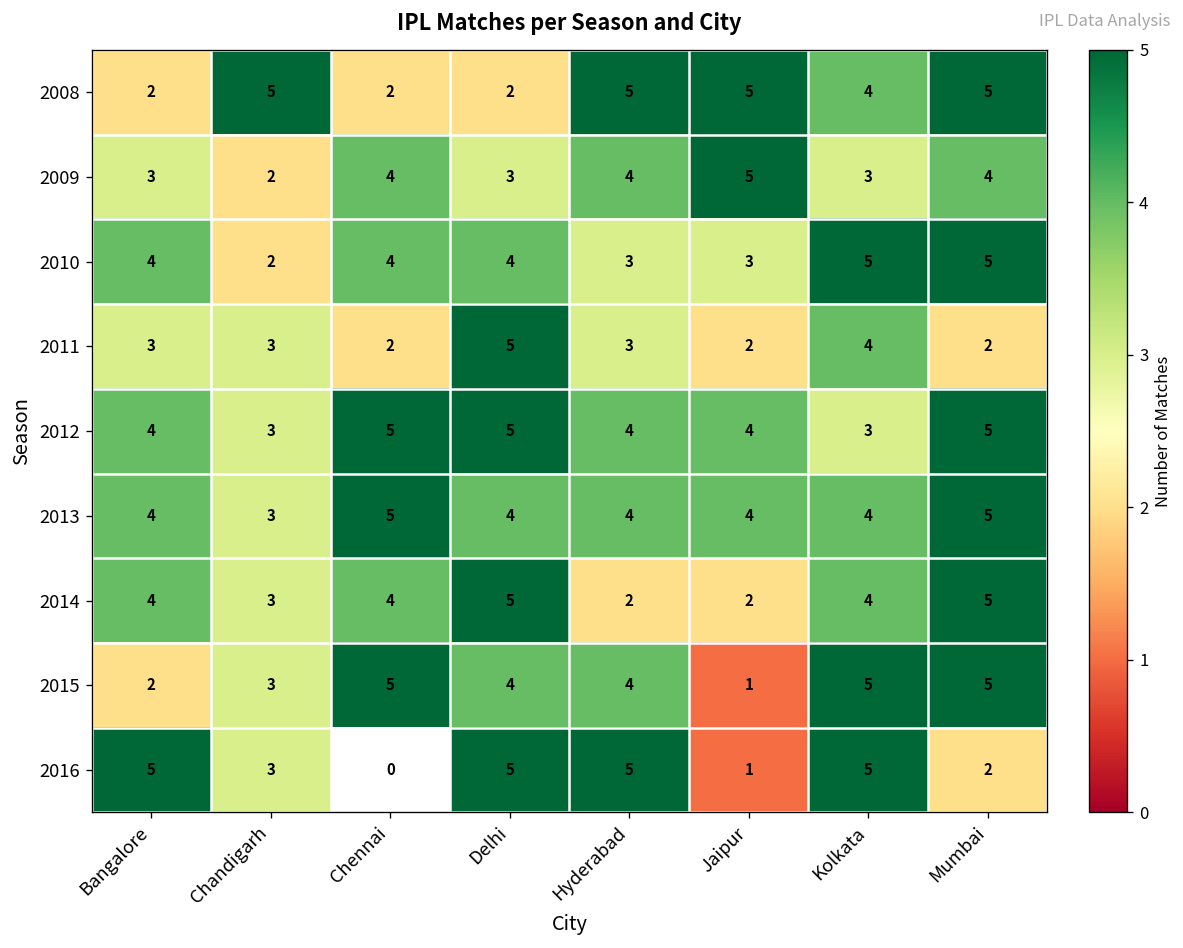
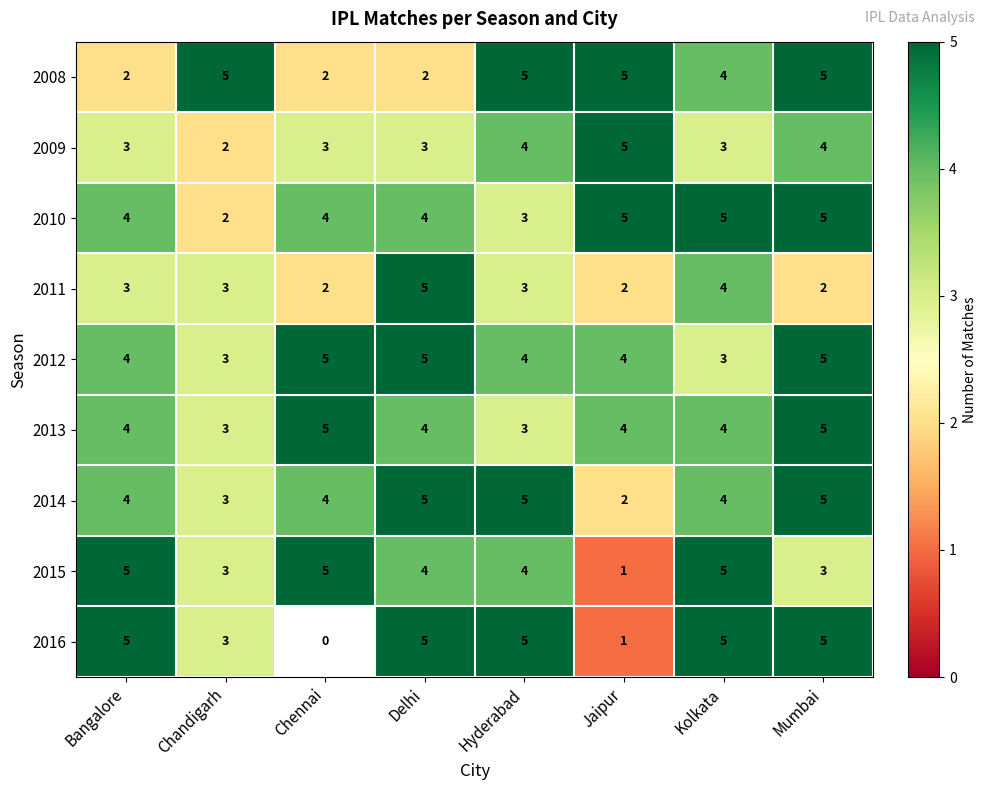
2009, Chennai: 4 -> 3
2010, Jaipur: 3 -> 5
2013, Hyderabad: 4 -> 3
2014, Hyderabad: 2 -> 5
2015, Bangalore: 2 -> 5
2015, Mumbai: 5 -> 3
2016, Mumbai: 2 -> 5
